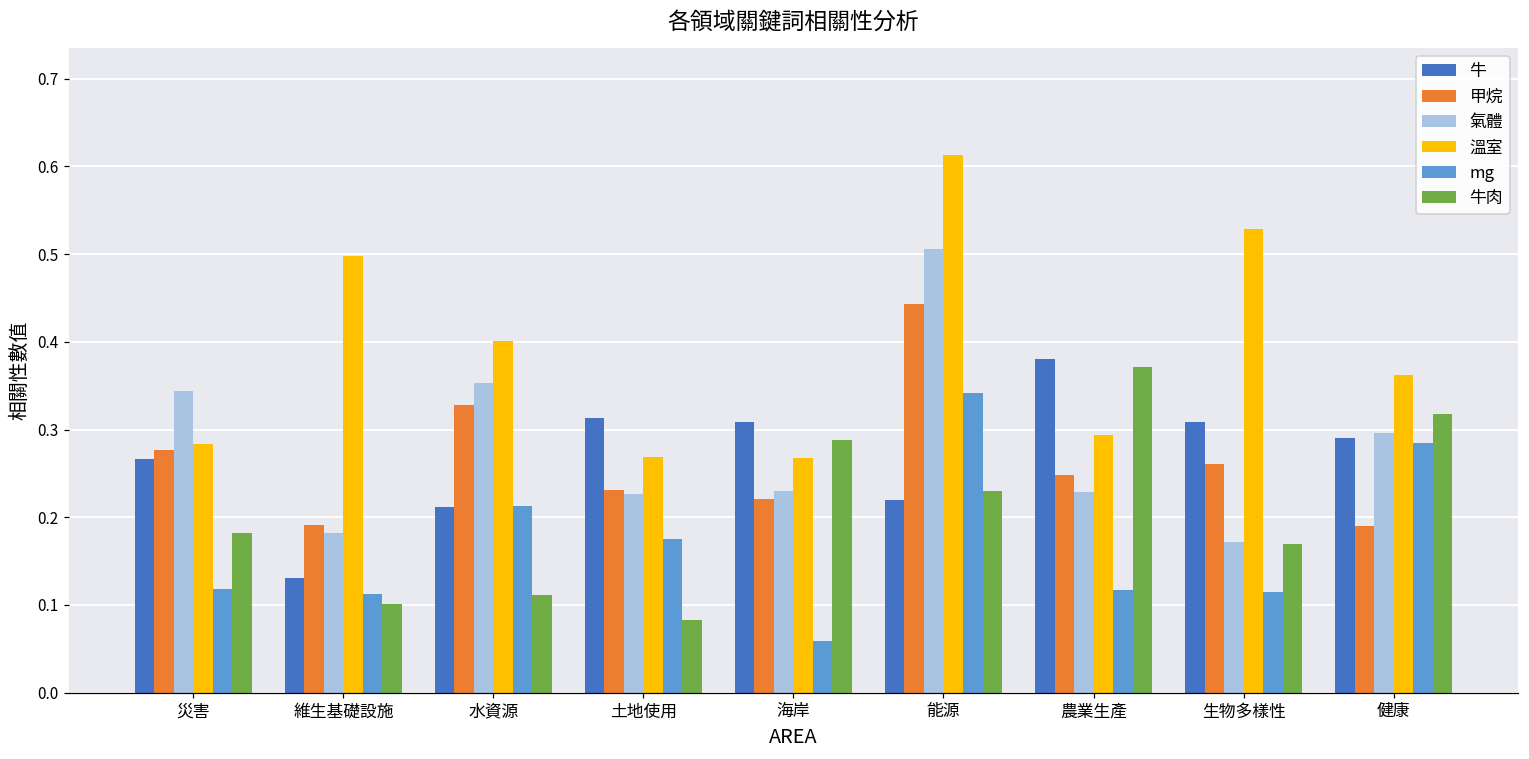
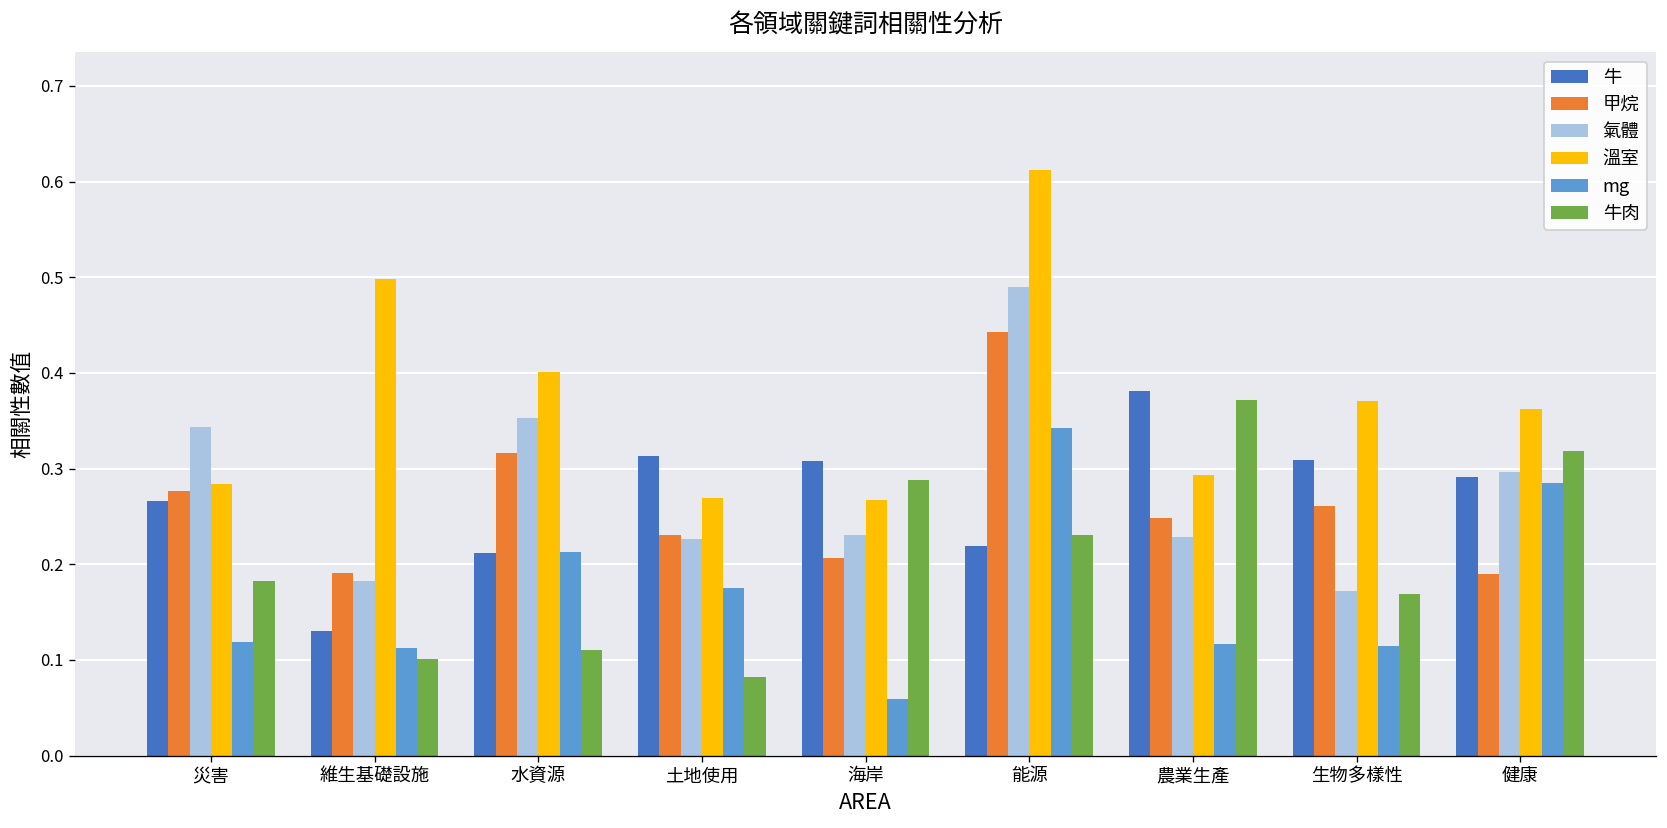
甲烷, 水資源: 0.33 -> 0.32
甲烷, 海岸: 0.22 -> 0.21
氣體, 能源: 0.51 -> 0.49
溫室, 生物多樣性: 0.53 -> 0.37
